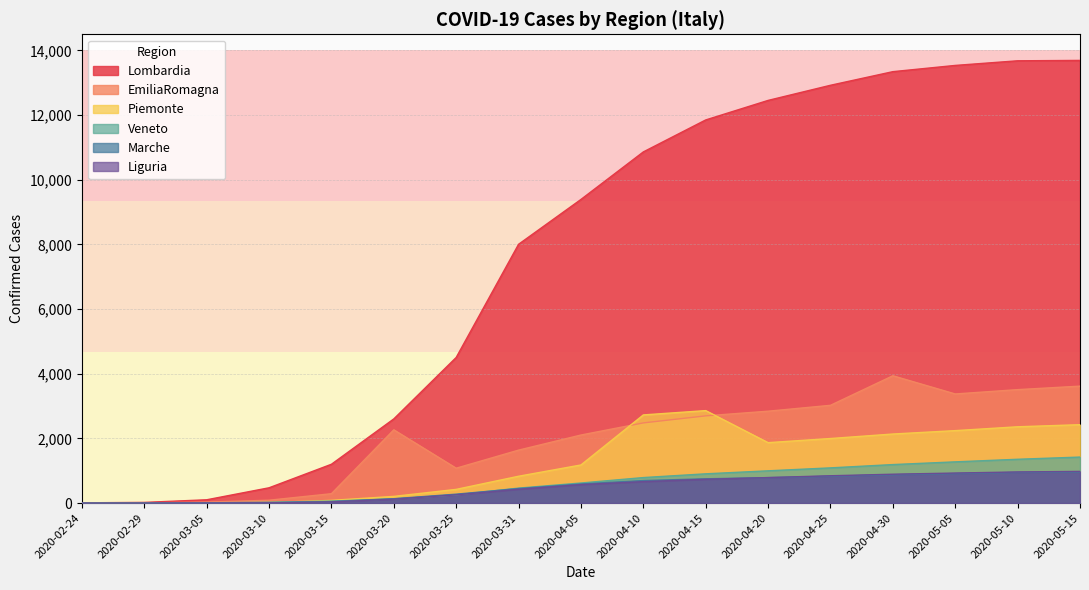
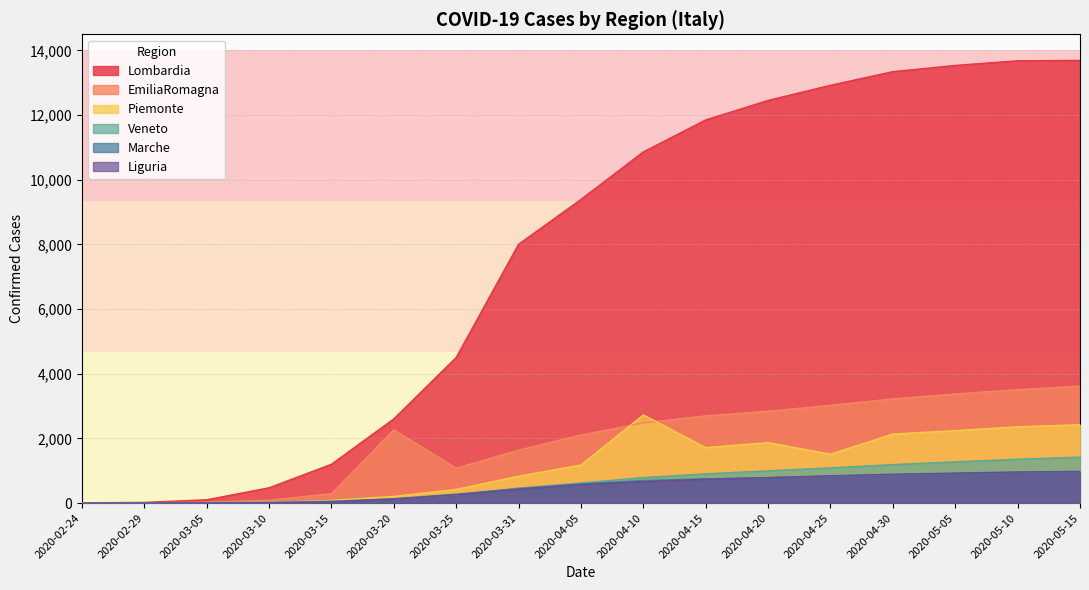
Piemonte, 2020-04-15: 2,900 -> 1,700
Piemonte, 2020-04-25: 2,000 -> 1,500
EmiliaRomagna, 2020-04-30: 3,900 -> 3,200
